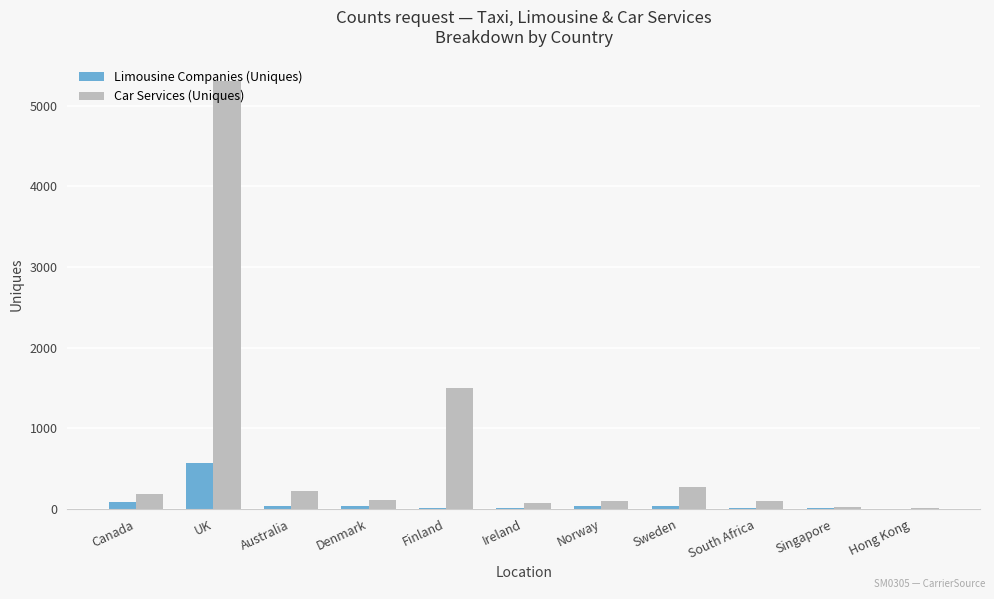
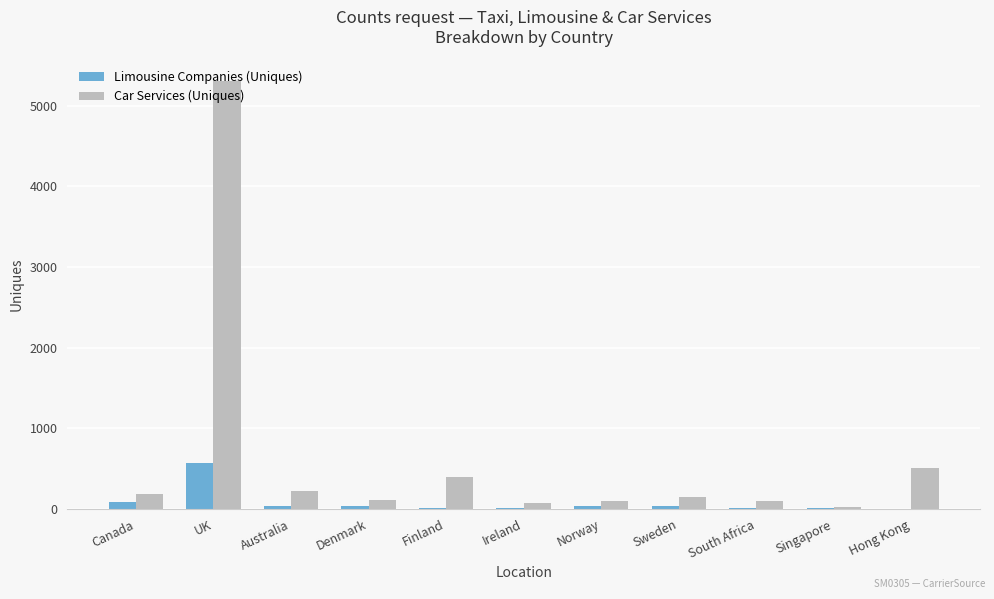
Car Services (Uniques), Finland: 1500 -> 400
Car Services (Uniques), Sweden: 300 -> 200
Car Services (Uniques), Hong Kong: 0 -> 500
